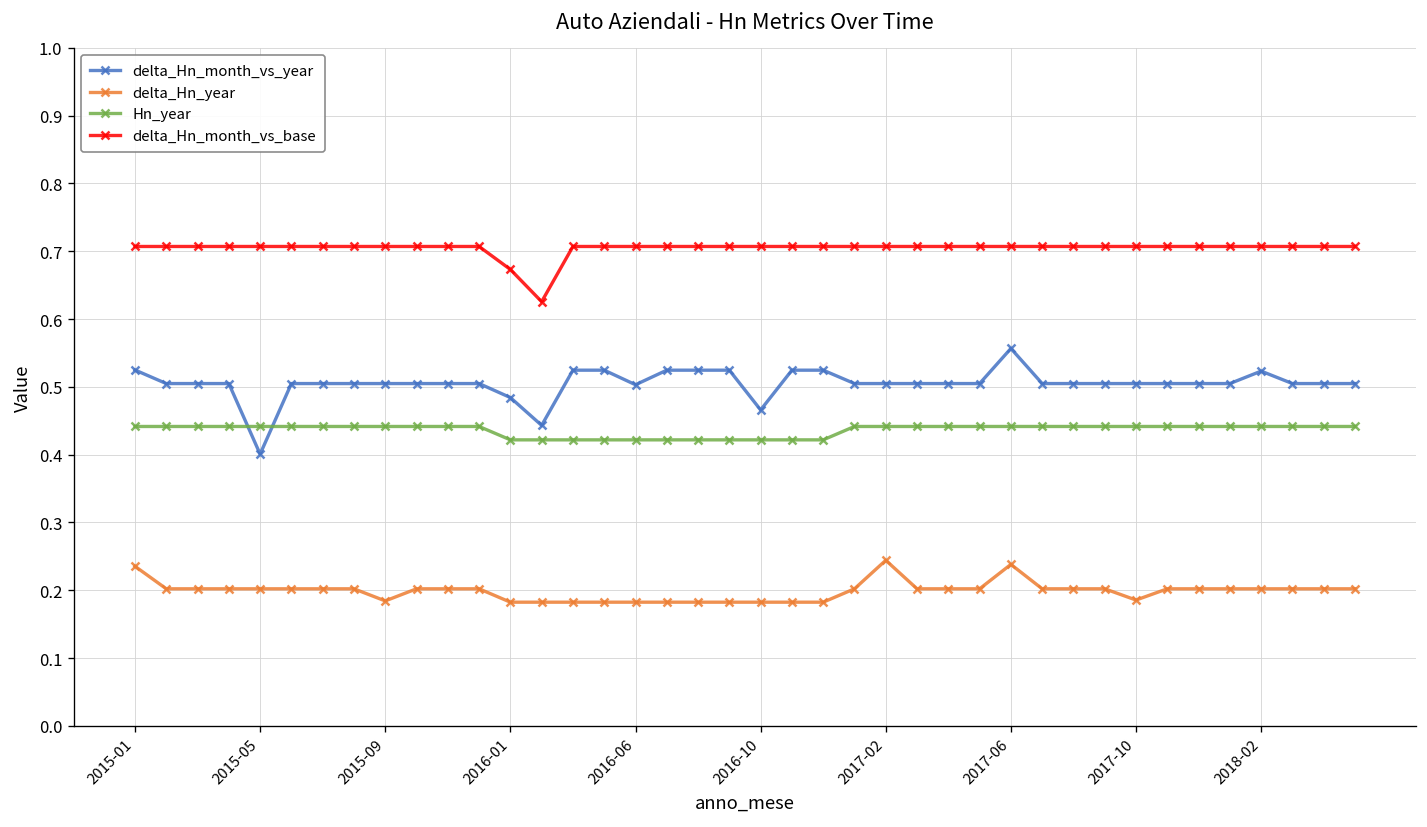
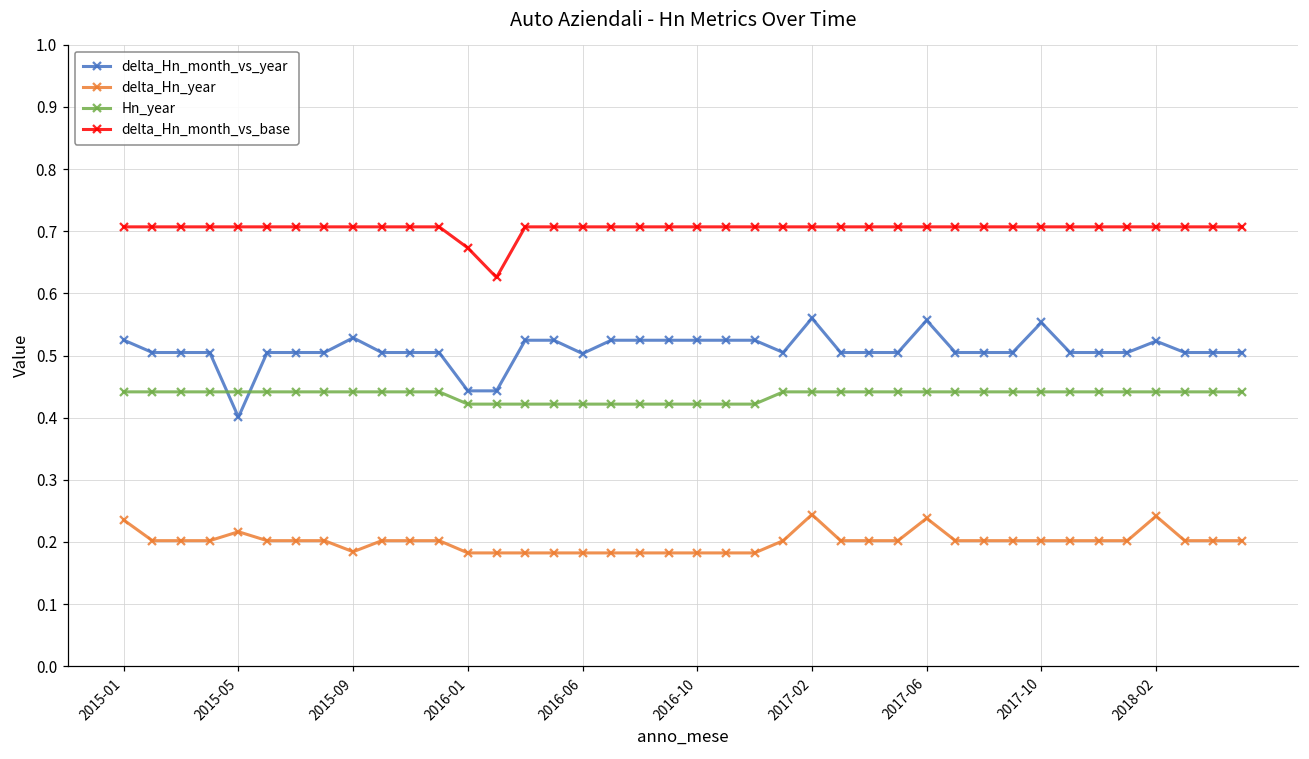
delta_Hn_year, 2015-05: 0.20 -> 0.22
delta_Hn_month_vs_year, 2015-09: 0.50 -> 0.53
delta_Hn_month_vs_year, 2016-01: 0.48 -> 0.44
delta_Hn_month_vs_year, 2016-10: 0.47 -> 0.52
delta_Hn_month_vs_year, 2017-02: 0.50 -> 0.56
delta_Hn_month_vs_year, 2017-10: 0.50 -> 0.55
delta_Hn_year, 2017-10: 0.19 -> 0.20
delta_Hn_year, 2018-02: 0.20 -> 0.24
